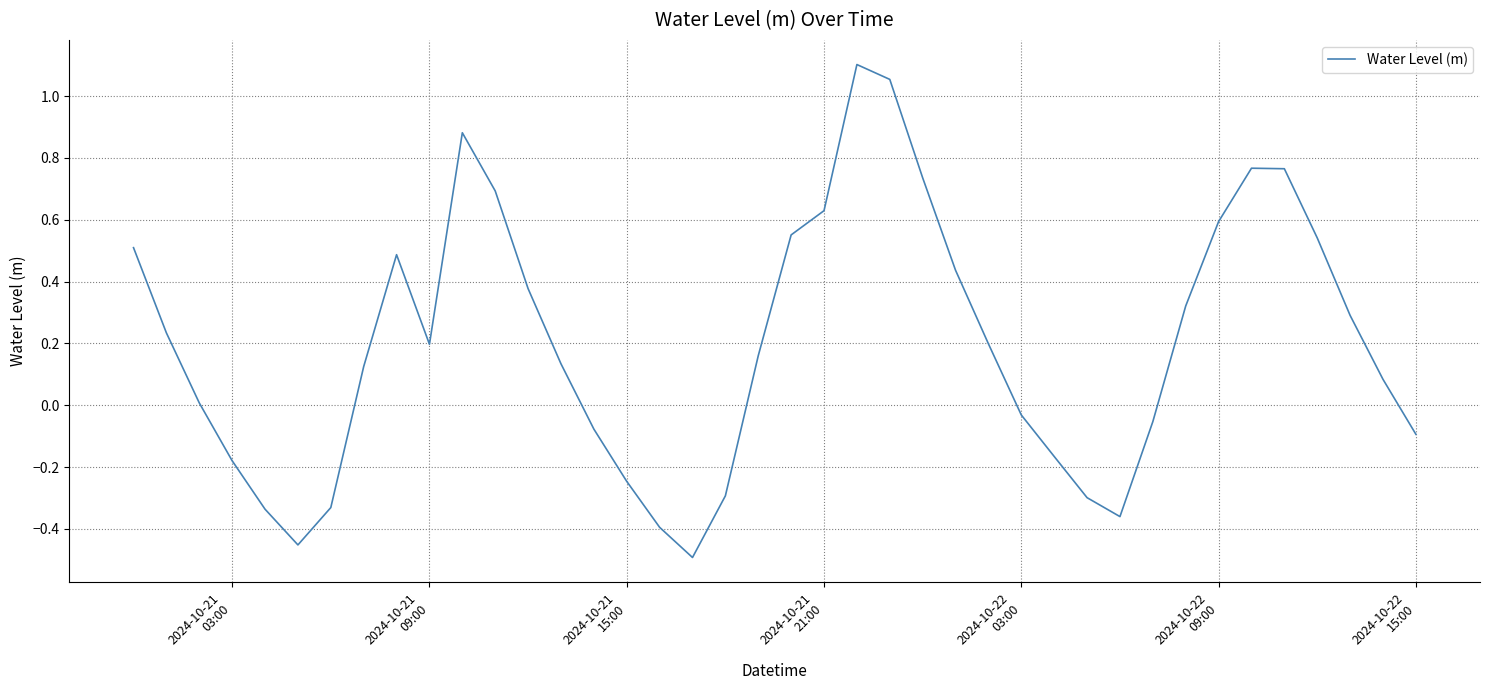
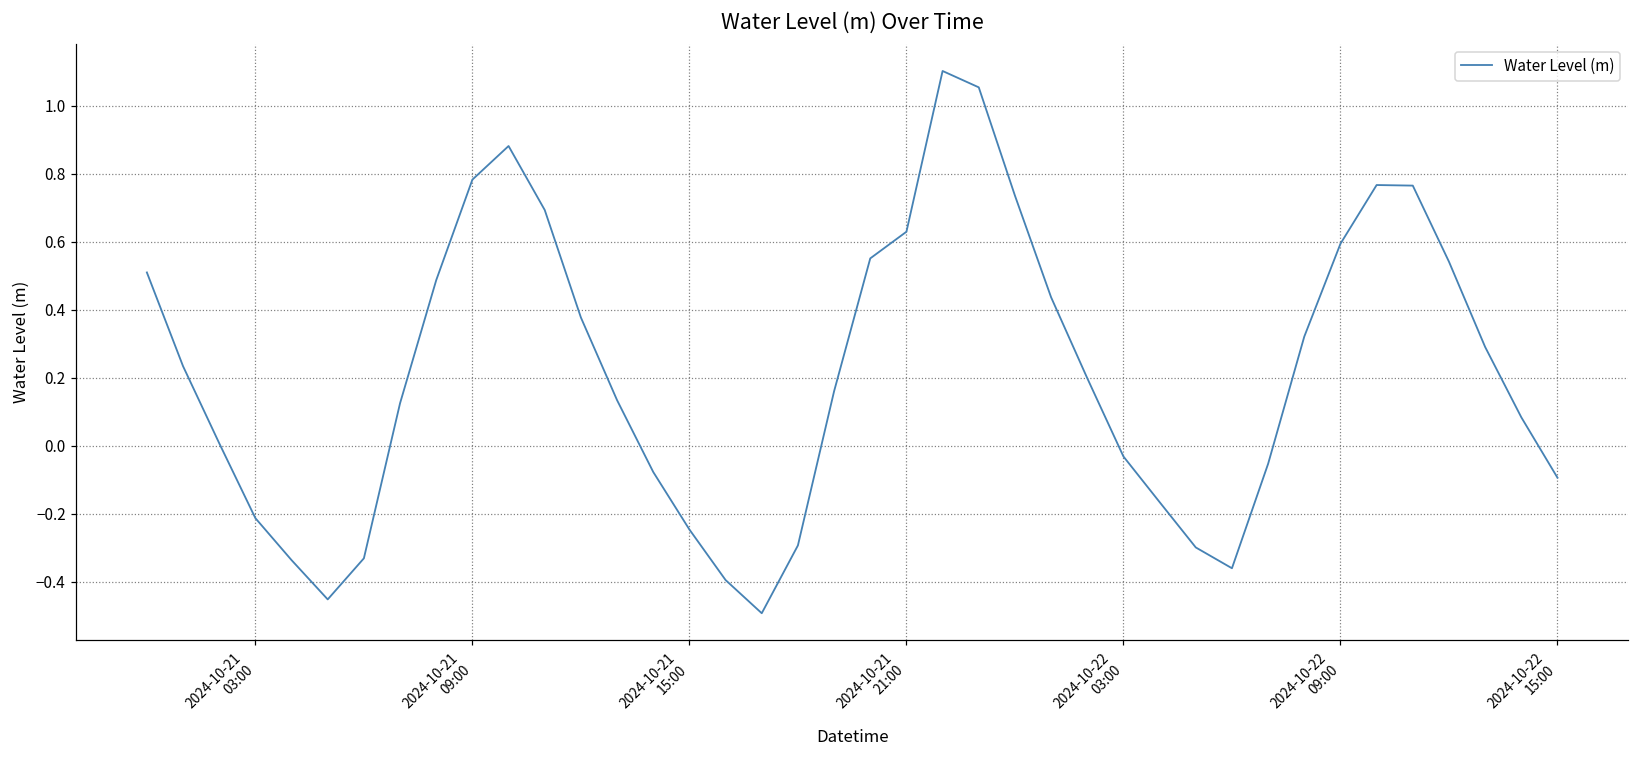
2024-10-21 03:00: -0.18 -> -0.21
2024-10-21 09:00: 0.20 -> 0.78
